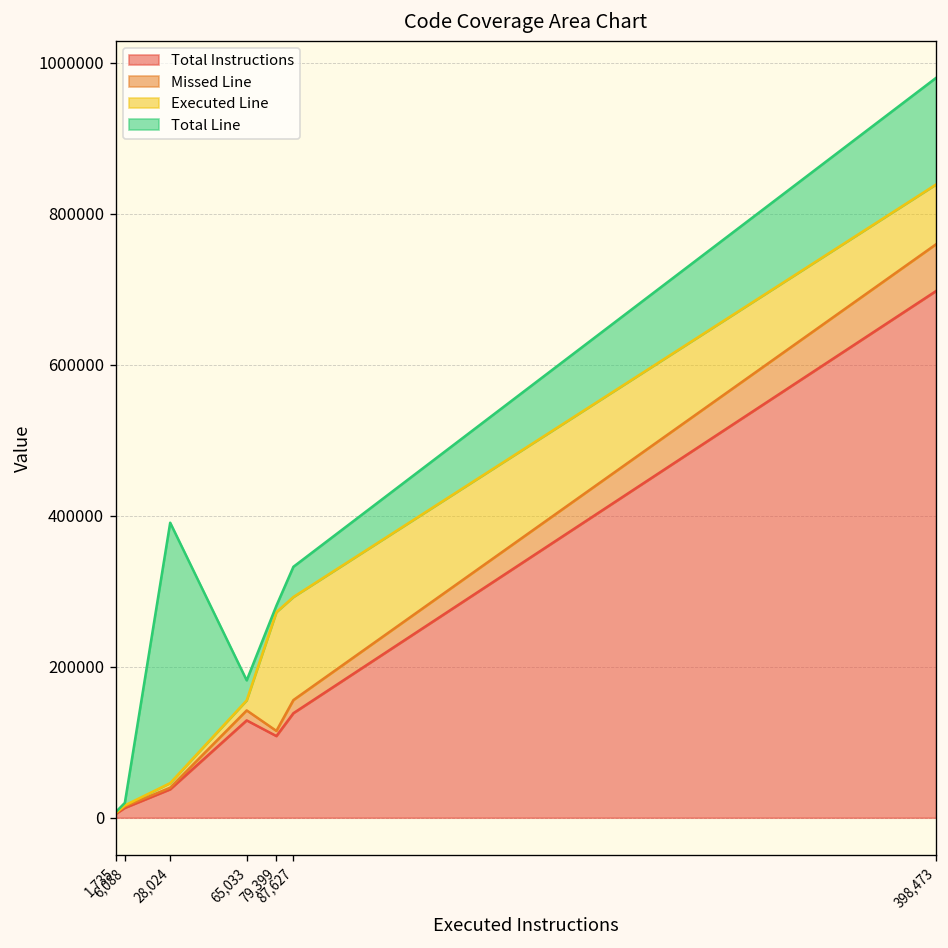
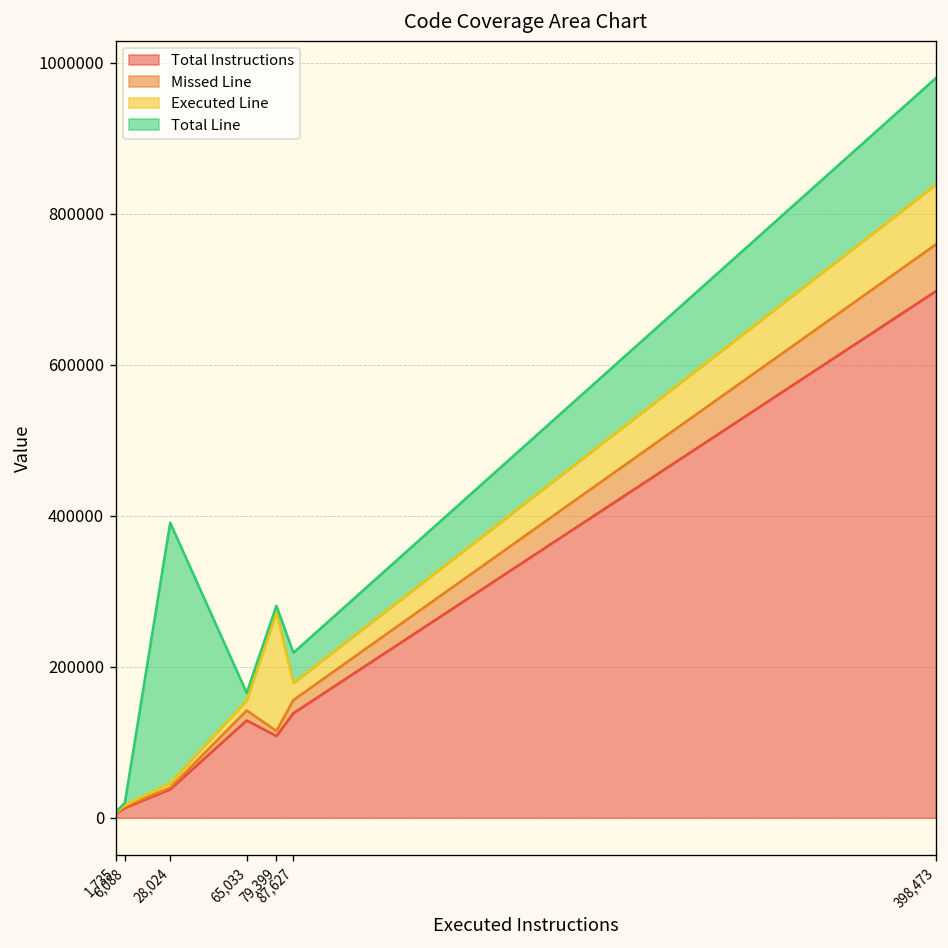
Total Line, 65,033: 30000 -> 10000
Executed Line, 87,627: 140000 -> 20000
